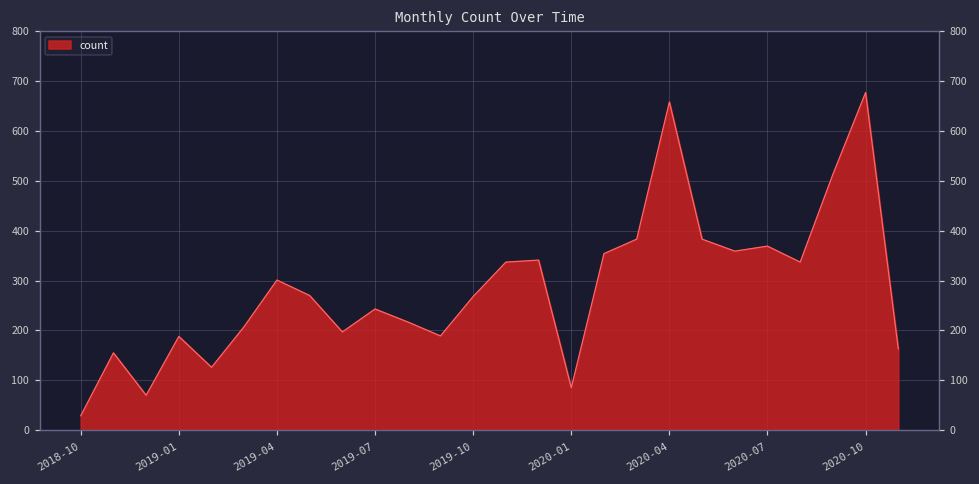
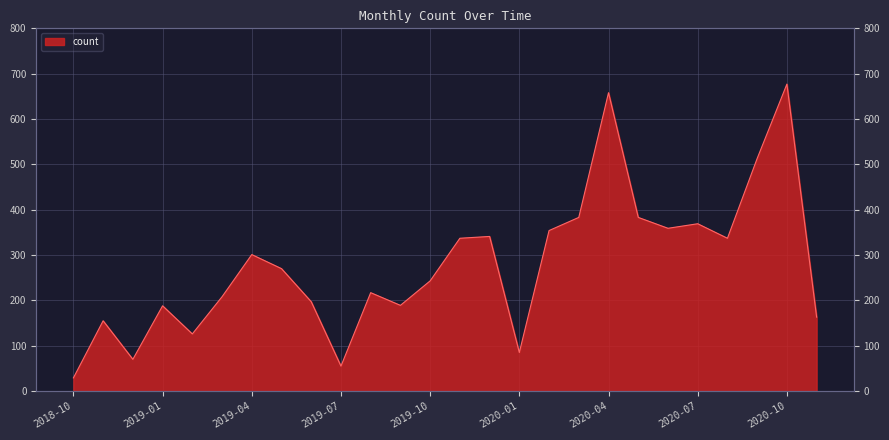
2019-07: 240 -> 60
2019-10: 270 -> 240
